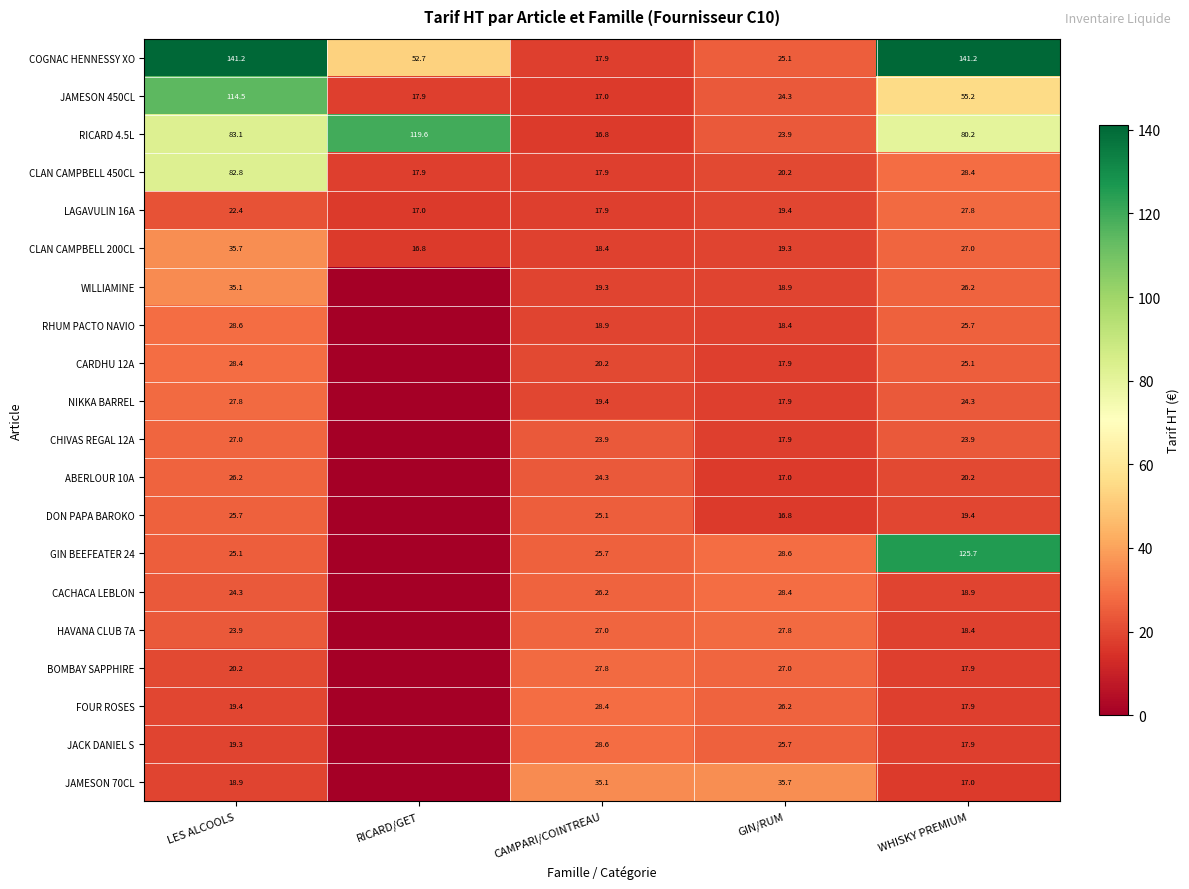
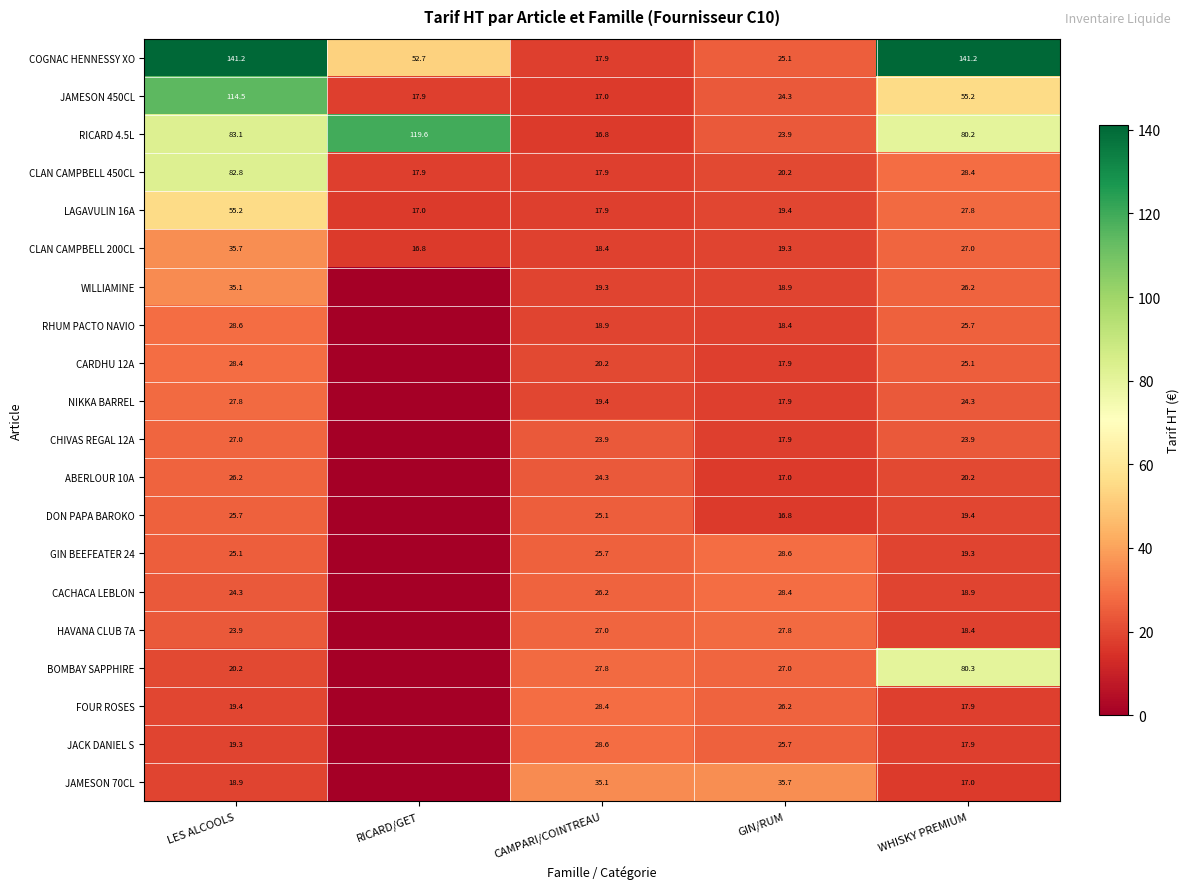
LAGAVULIN 16A, LES ALCOOLS: 22.4 -> 55.2
GIN BEEFEATER 24, WHISKY PREMIUM: 125.7 -> 19.3
BOMBAY SAPPHIRE, WHISKY PREMIUM: 17.9 -> 80.3
